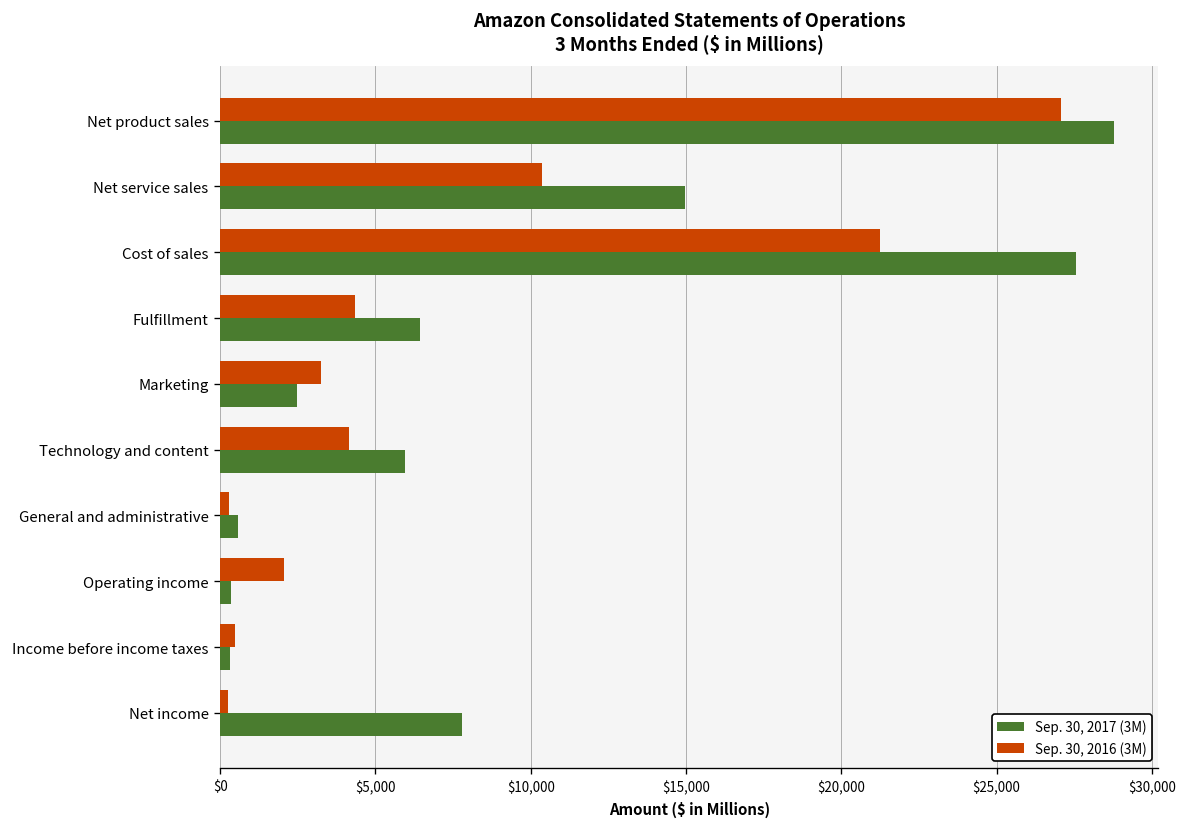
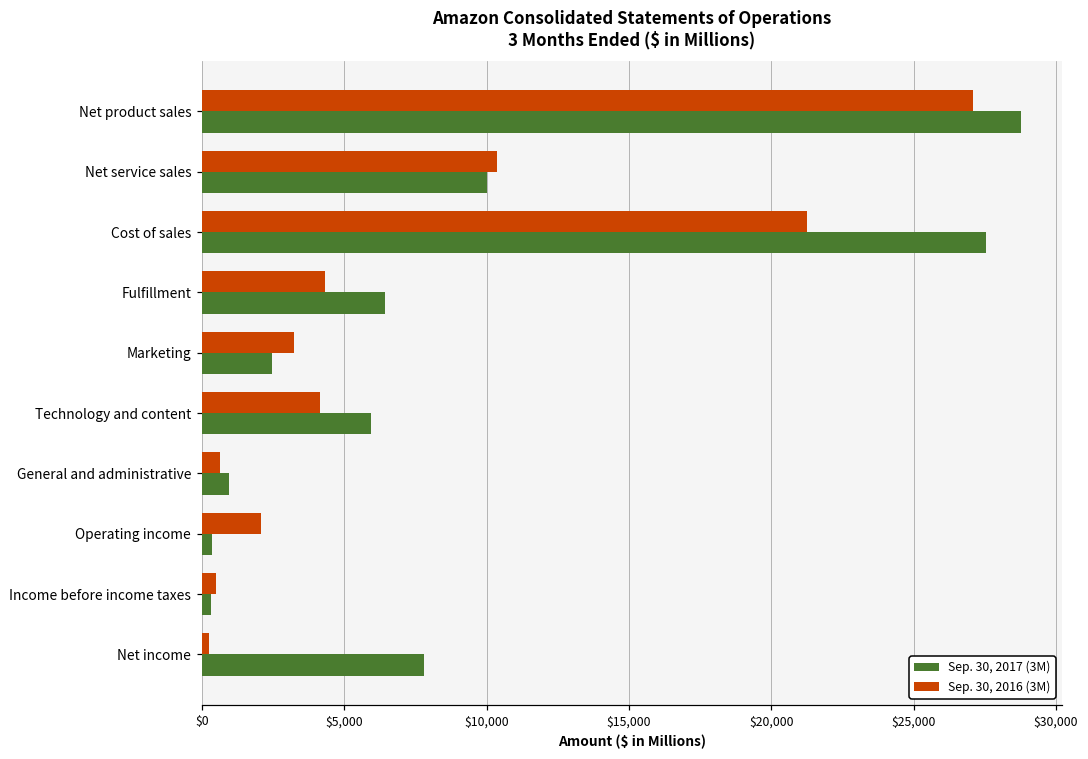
Sep. 30, 2017 (3M), Net service sales: $15,000 -> $10,000
Sep. 30, 2016 (3M), General and administrative: $300 -> $600
Sep. 30, 2017 (3M), General and administrative: $600 -> $1,000
